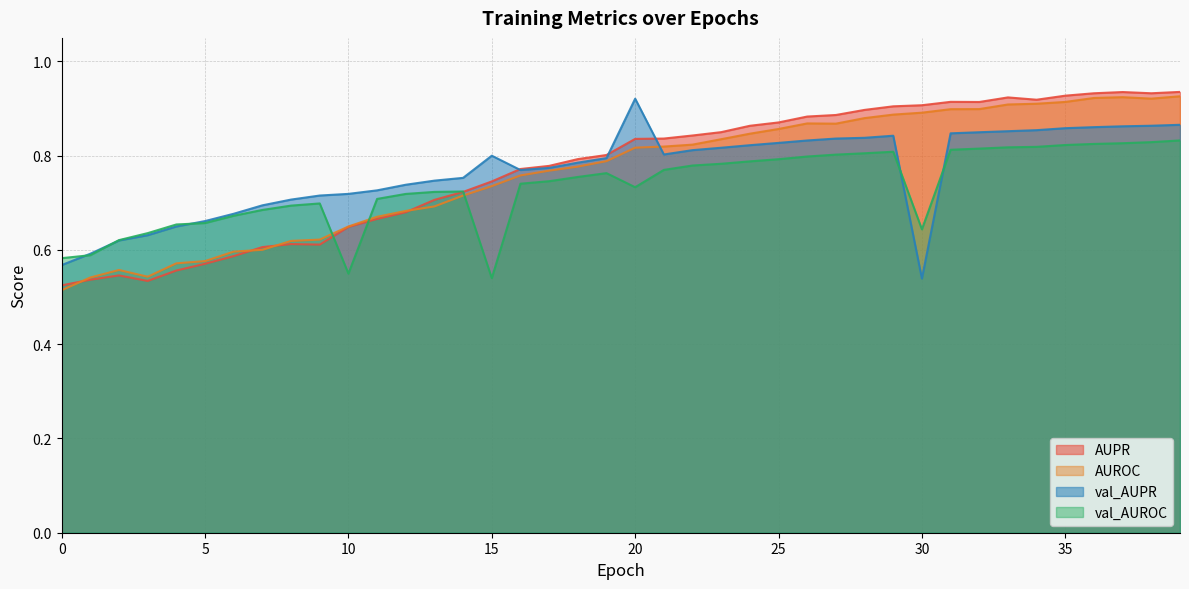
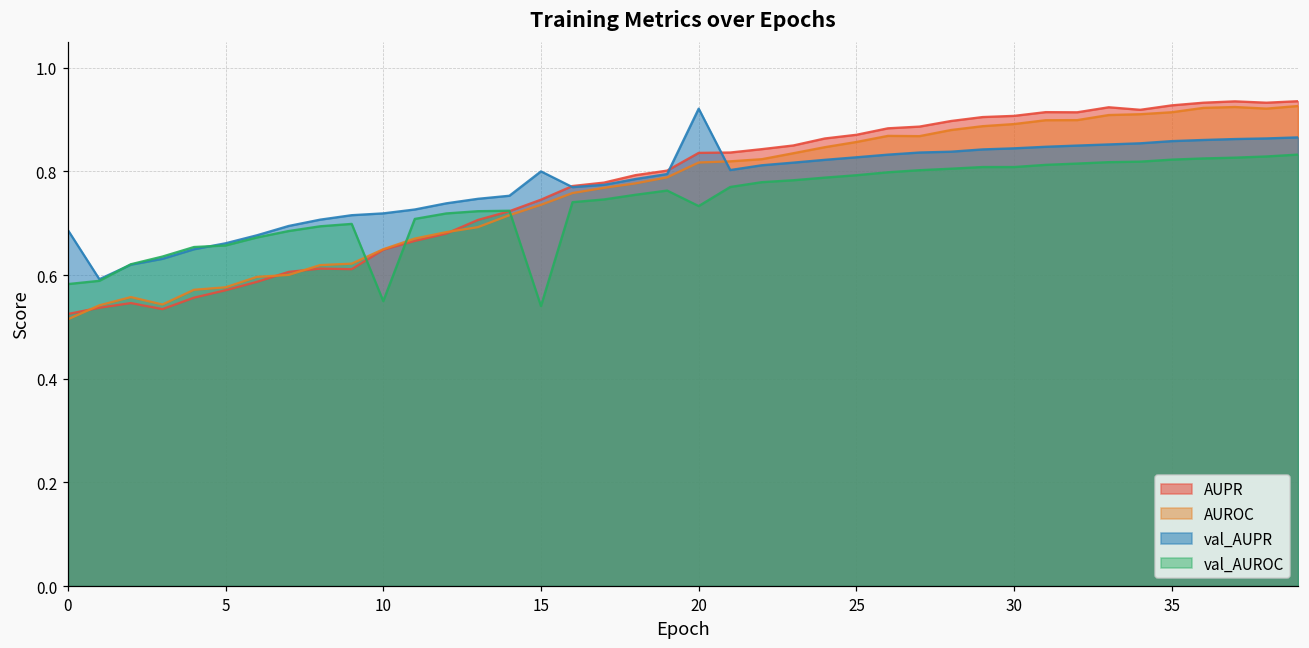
val_AUPR, 0: 0.57 -> 0.69
val_AUPR, 30: 0.54 -> 0.84
val_AUROC, 30: 0.64 -> 0.81
